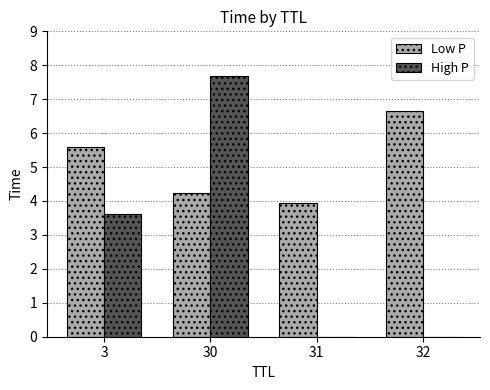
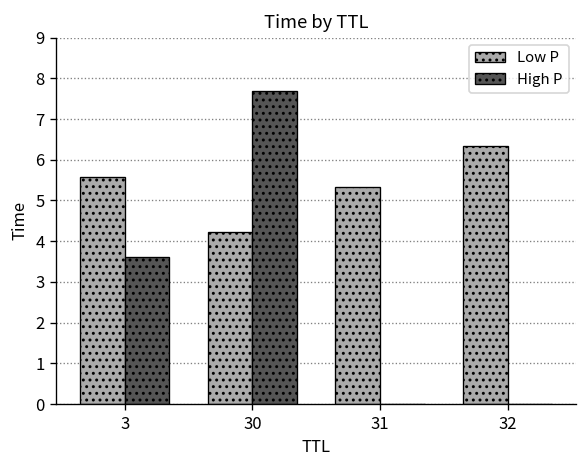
Low P, 31: 3.9 -> 5.3
Low P, 32: 6.7 -> 6.3
